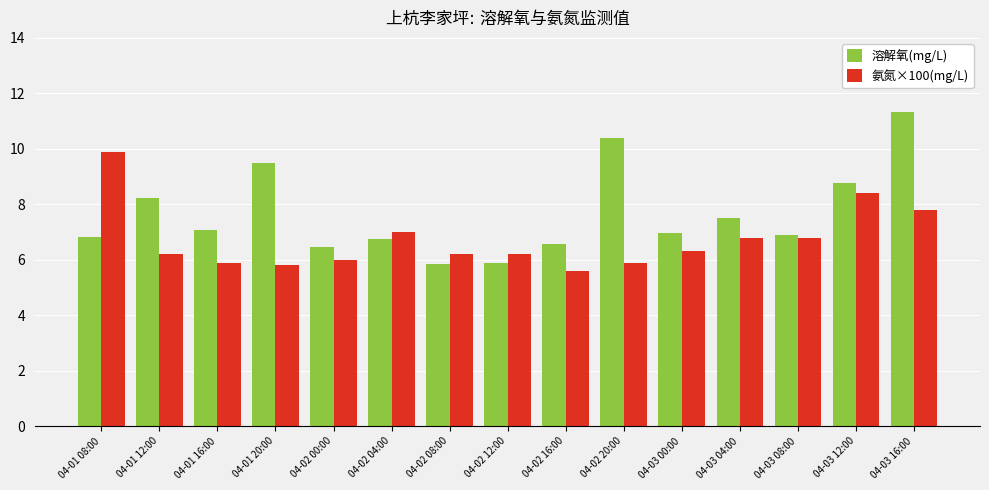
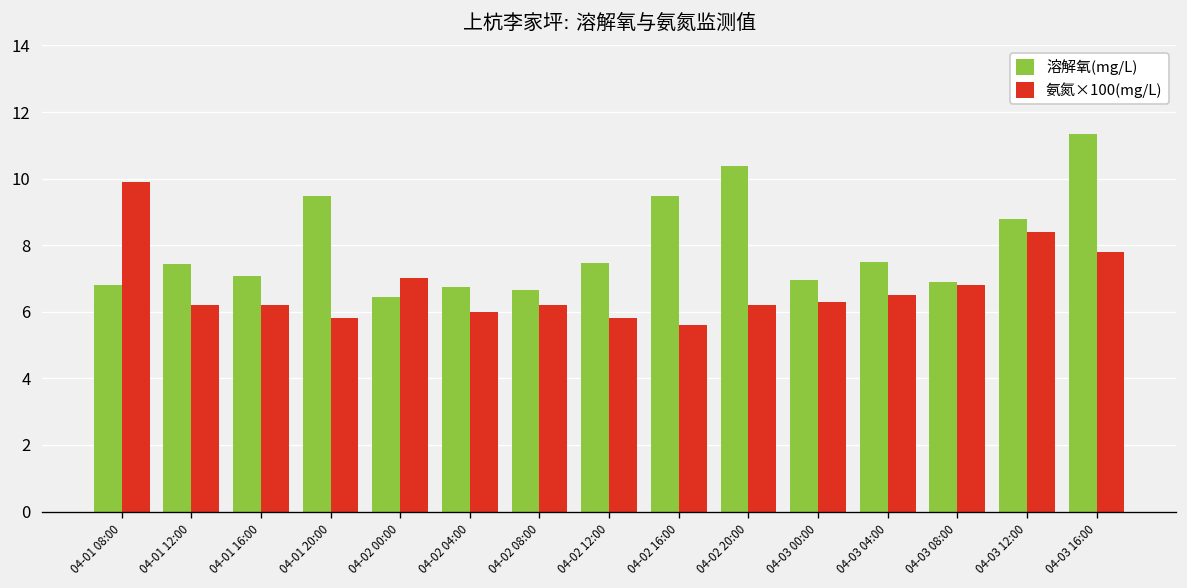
溶解氧(mg/L), 04-01 12:00: 8.2 -> 7.4
氨氮×100(mg/L), 04-01 16:00: 5.9 -> 6.2
氨氮×100(mg/L), 04-02 00:00: 6.0 -> 7.0
氨氮×100(mg/L), 04-02 04:00: 7.0 -> 6.0
溶解氧(mg/L), 04-02 08:00: 5.9 -> 6.7
溶解氧(mg/L), 04-02 12:00: 5.9 -> 7.5
氨氮×100(mg/L), 04-02 12:00: 6.2 -> 5.8
溶解氧(mg/L), 04-02 16:00: 6.6 -> 9.5
氨氮×100(mg/L), 04-02 20:00: 5.9 -> 6.2
氨氮×100(mg/L), 04-03 04:00: 6.8 -> 6.5
